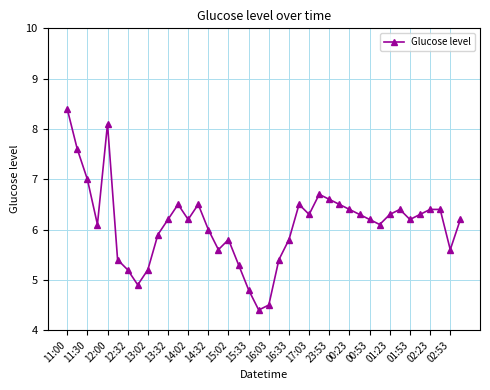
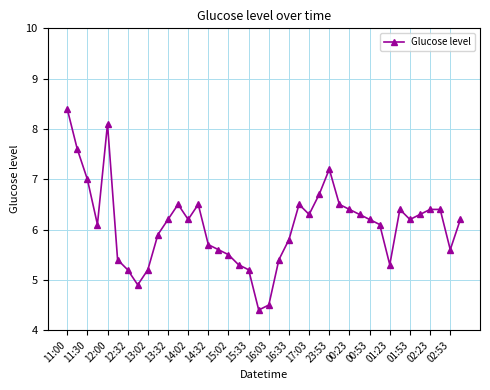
14:32: 6.0 -> 5.7
15:02: 5.8 -> 5.5
15:33: 4.8 -> 5.2
23:53: 6.6 -> 7.2
01:23: 6.3 -> 5.3
